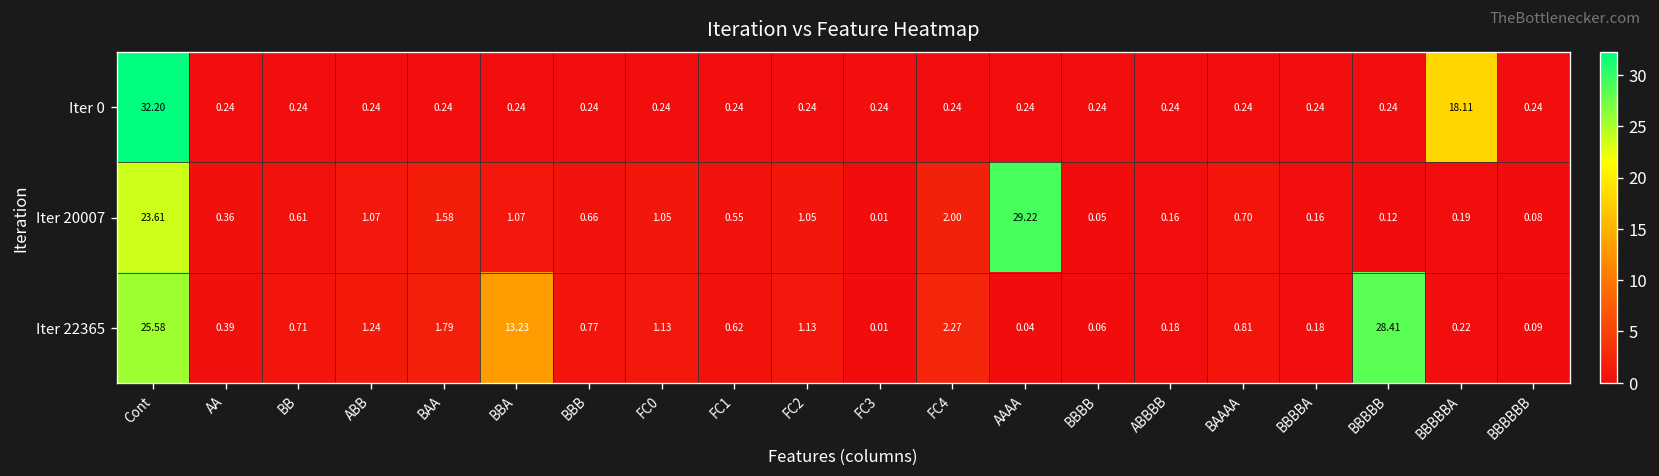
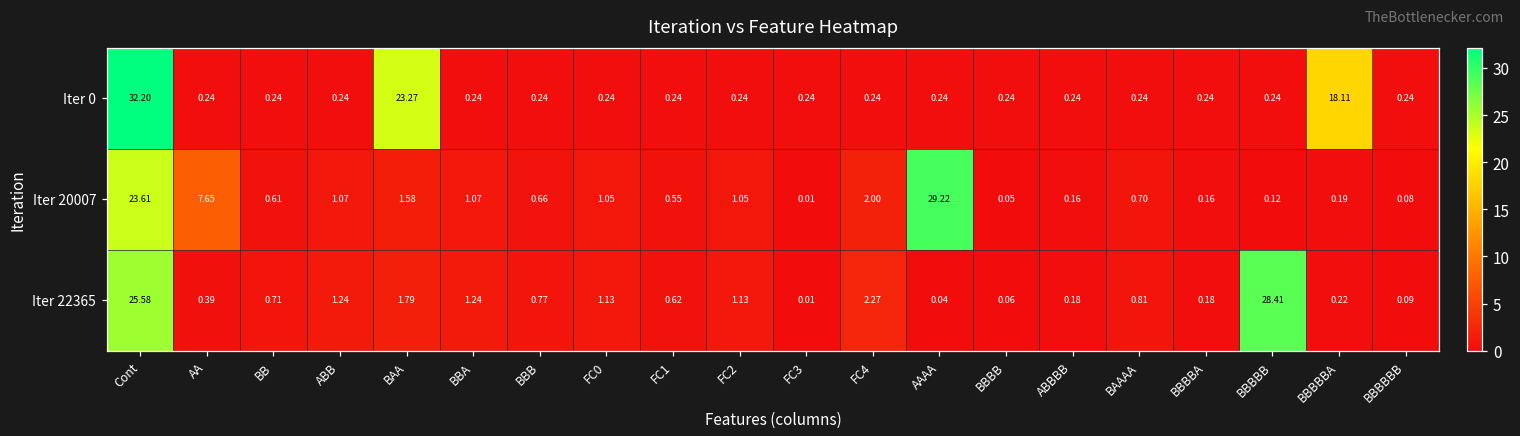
Iter 0, BAA: 0.24 -> 23.27
Iter 20007, AA: 0.36 -> 7.65
Iter 22365, BBA: 13.23 -> 1.24
